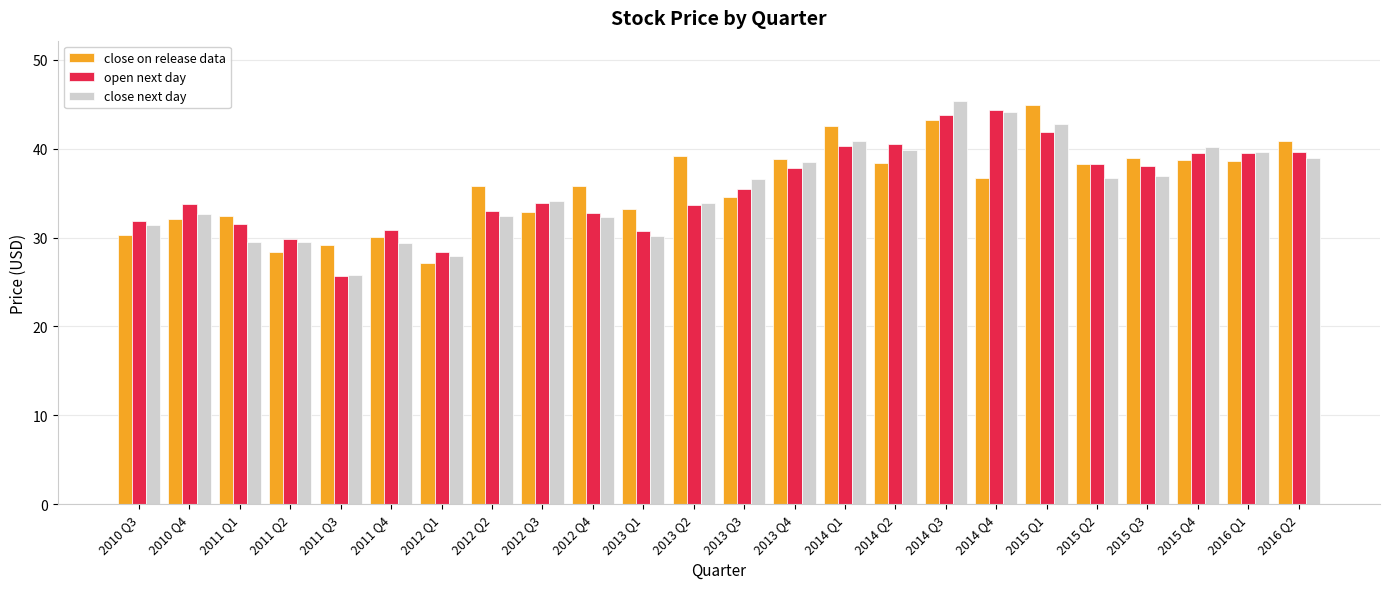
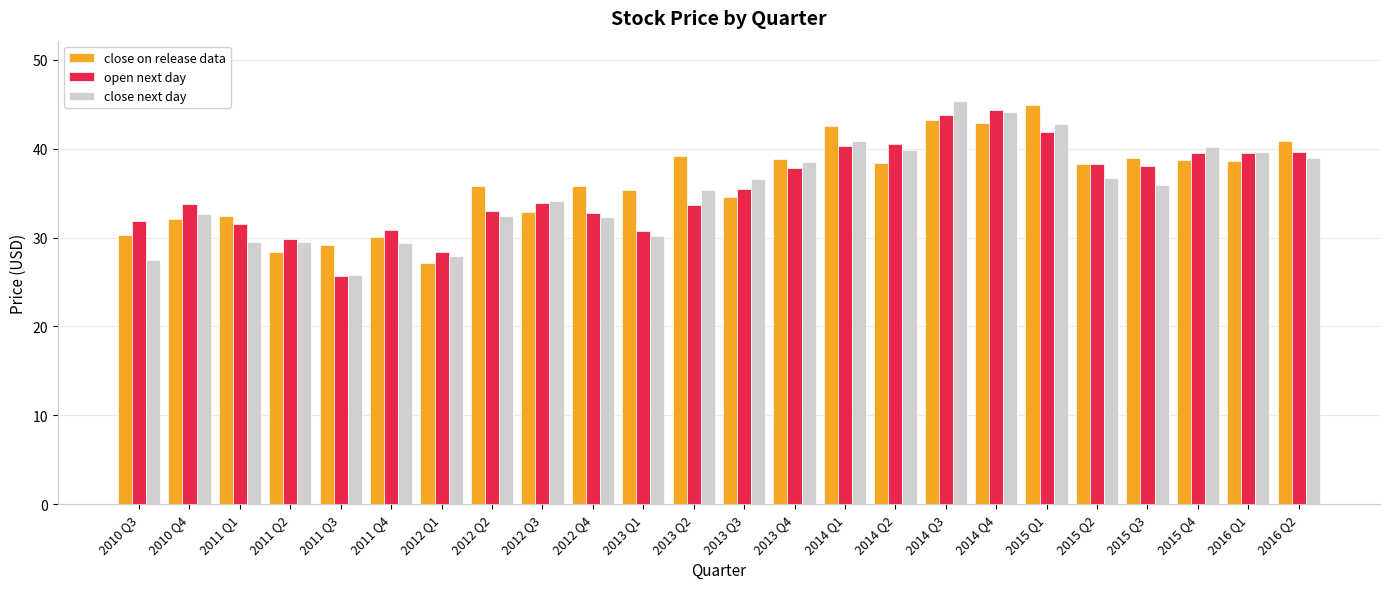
close next day, 2010 Q3: 31 -> 27
close on release data, 2013 Q1: 33 -> 35
close next day, 2013 Q2: 34 -> 35
close on release data, 2014 Q4: 37 -> 43
close next day, 2015 Q3: 37 -> 36
